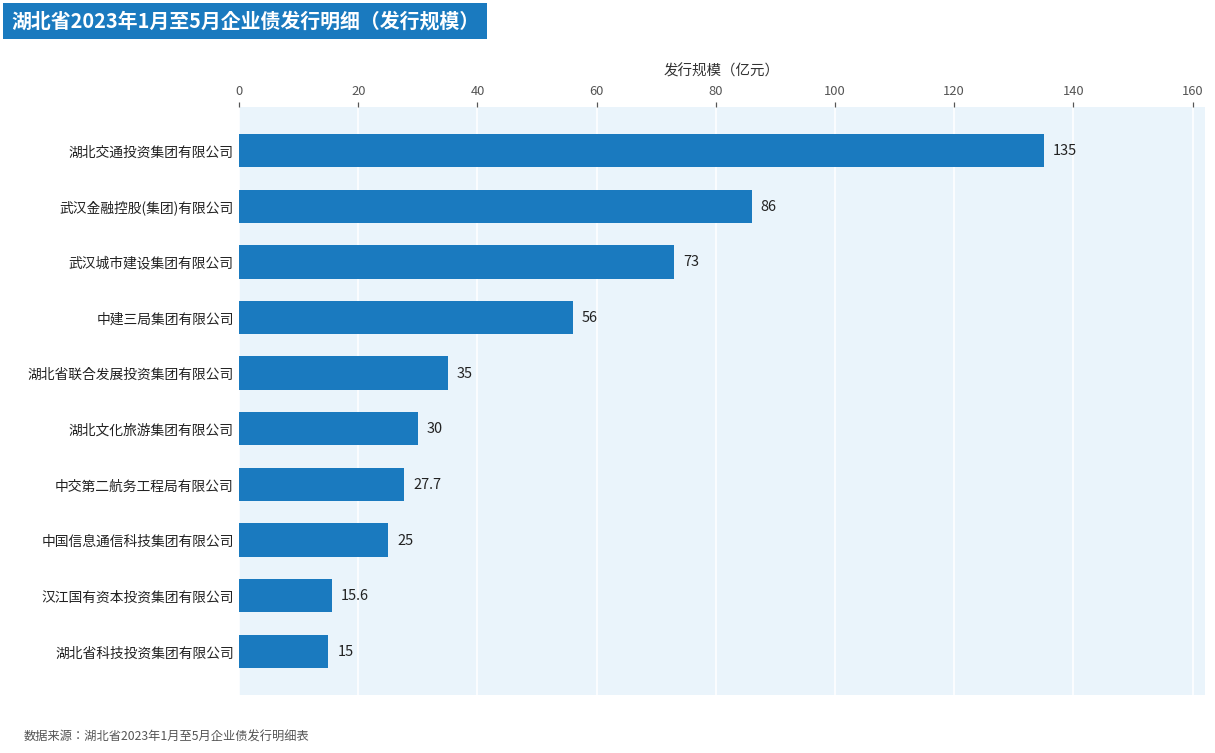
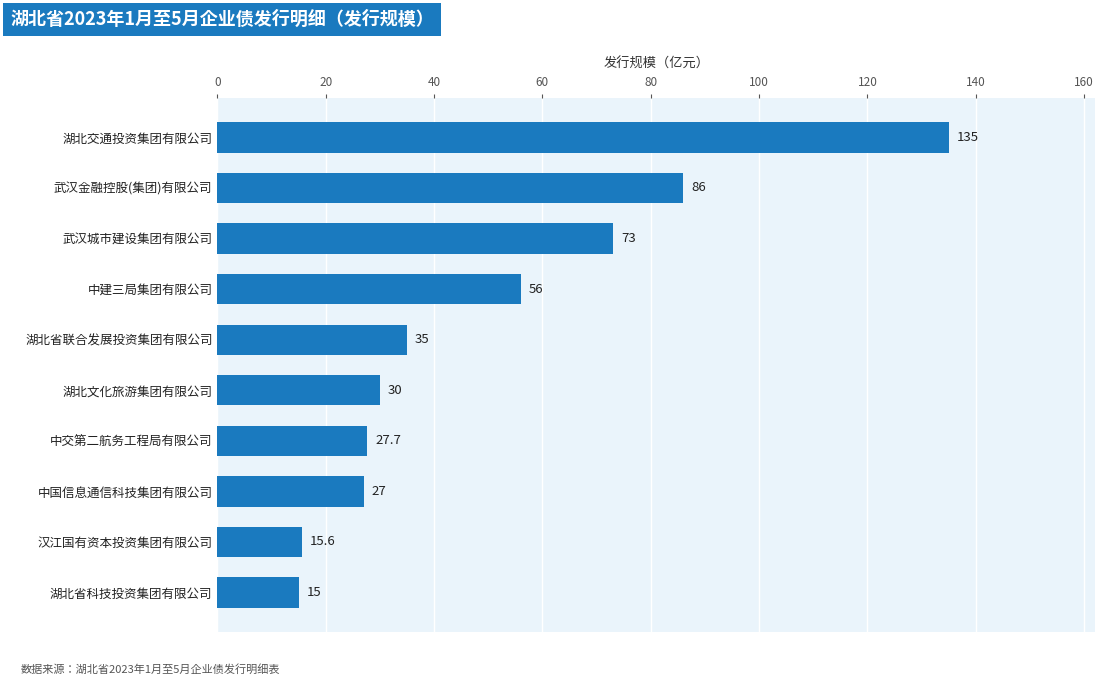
中国信息通信科技集团有限公司: 25 -> 27
